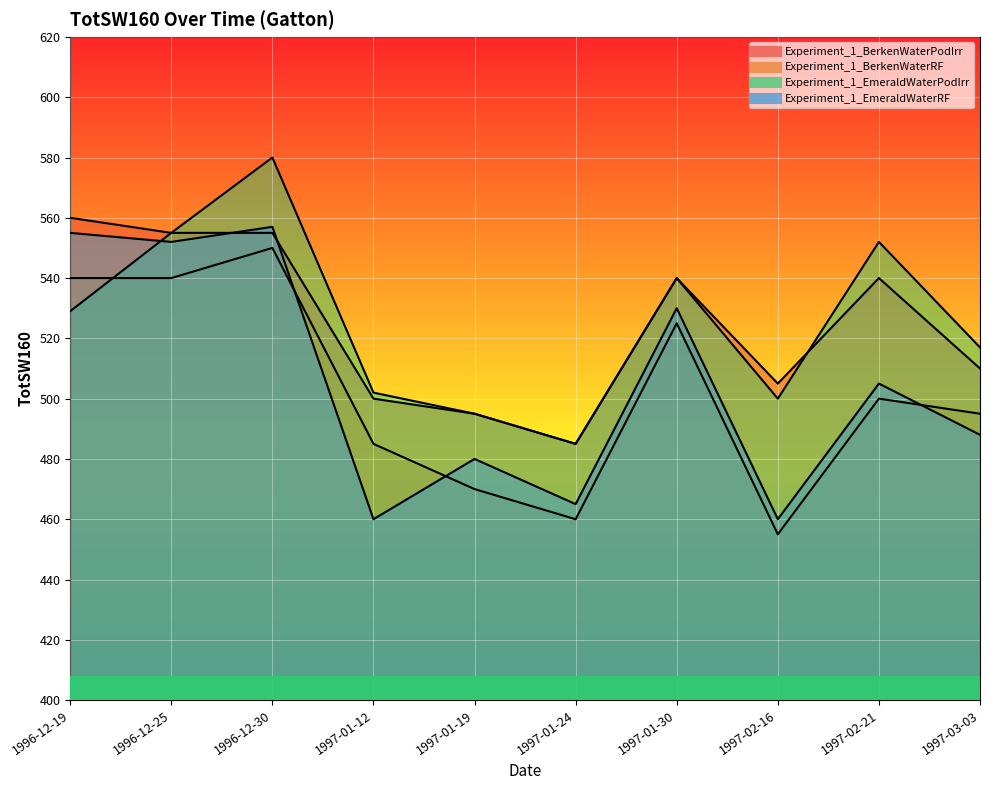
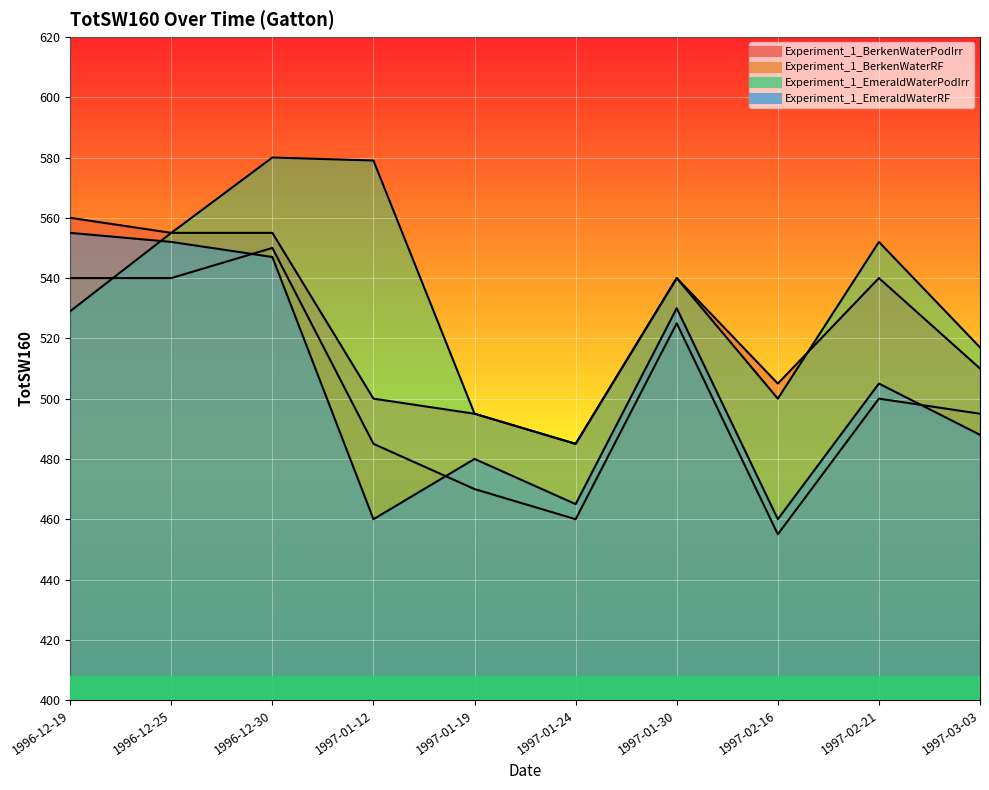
Experiment_1_EmeraldWaterRF, 1996-12-30: 557 -> 547
Experiment_1_EmeraldWaterPodIrr, 1997-01-12: 502 -> 579
